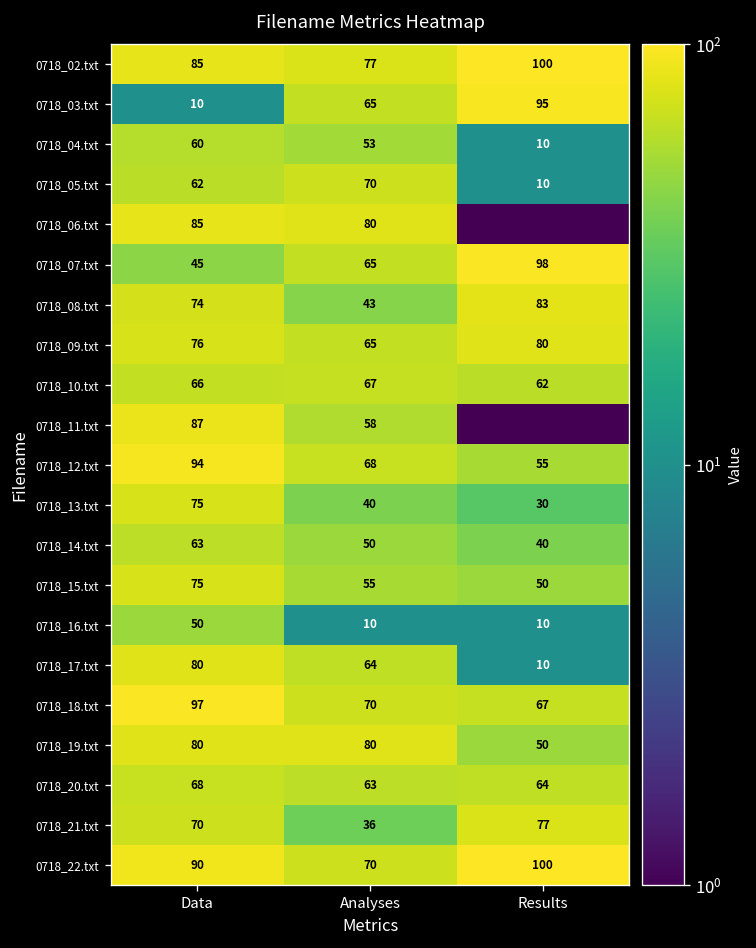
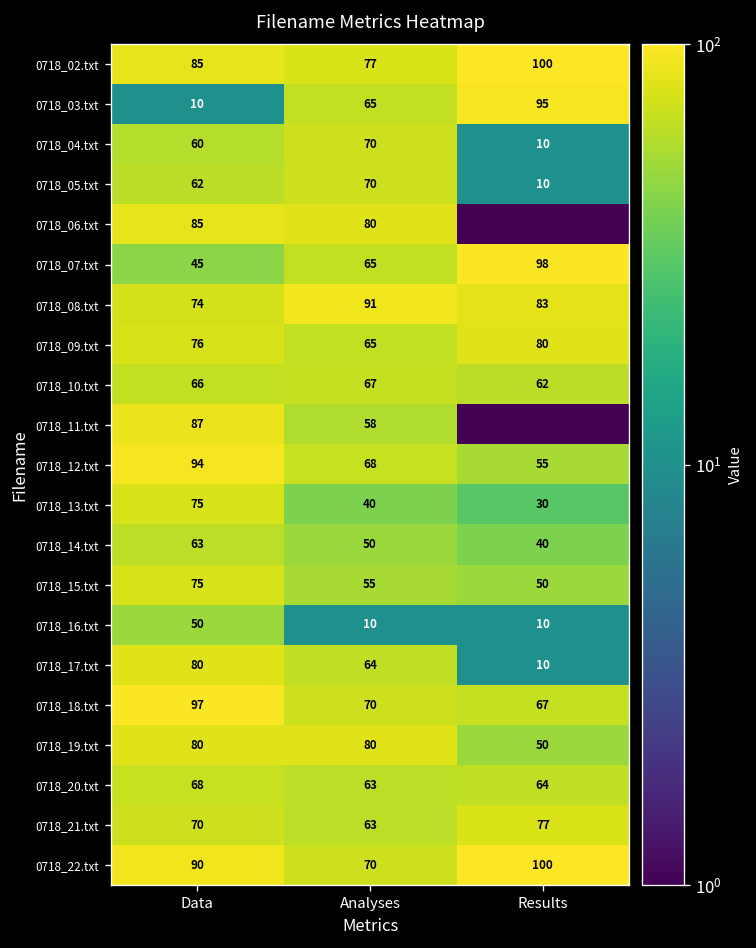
0718_04.txt, Analyses: 53 -> 70
0718_08.txt, Analyses: 43 -> 91
0718_21.txt, Analyses: 36 -> 63
